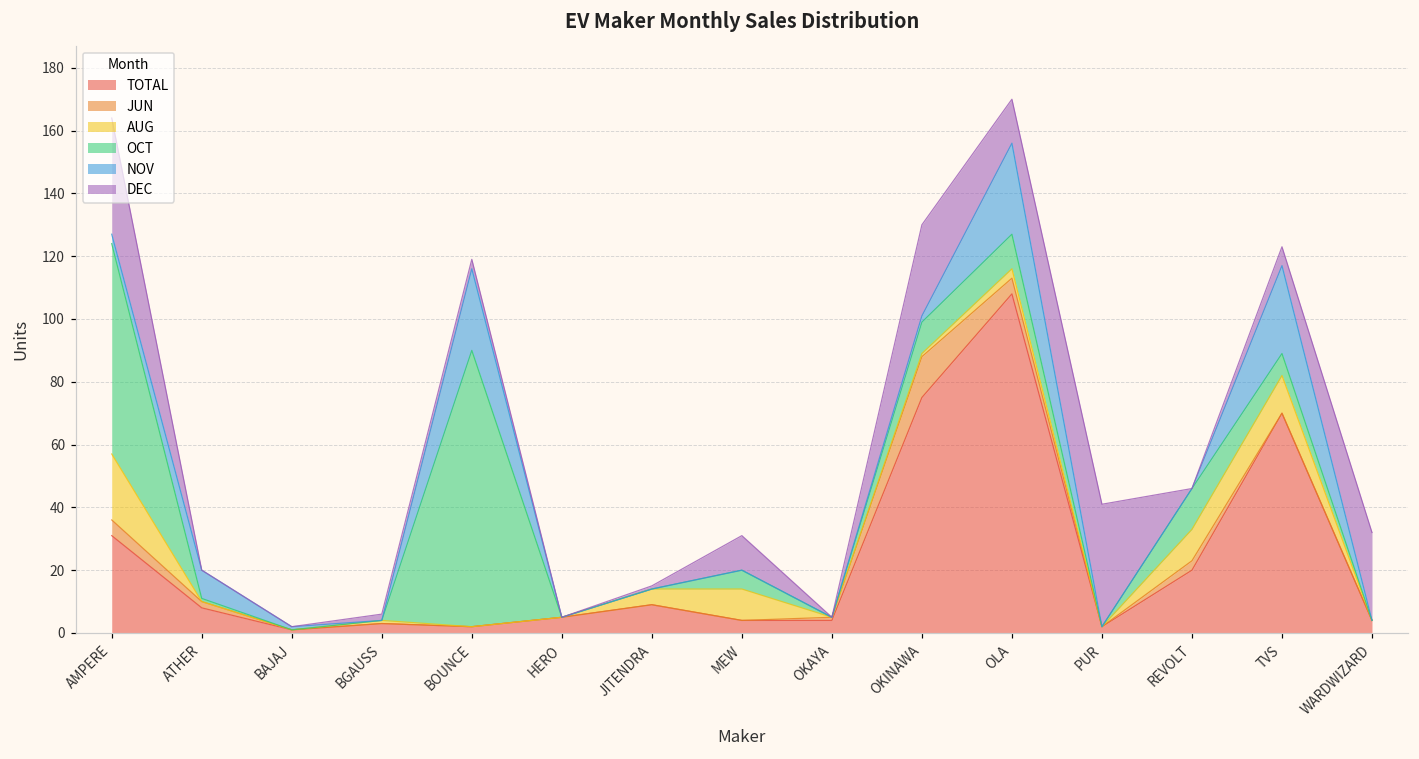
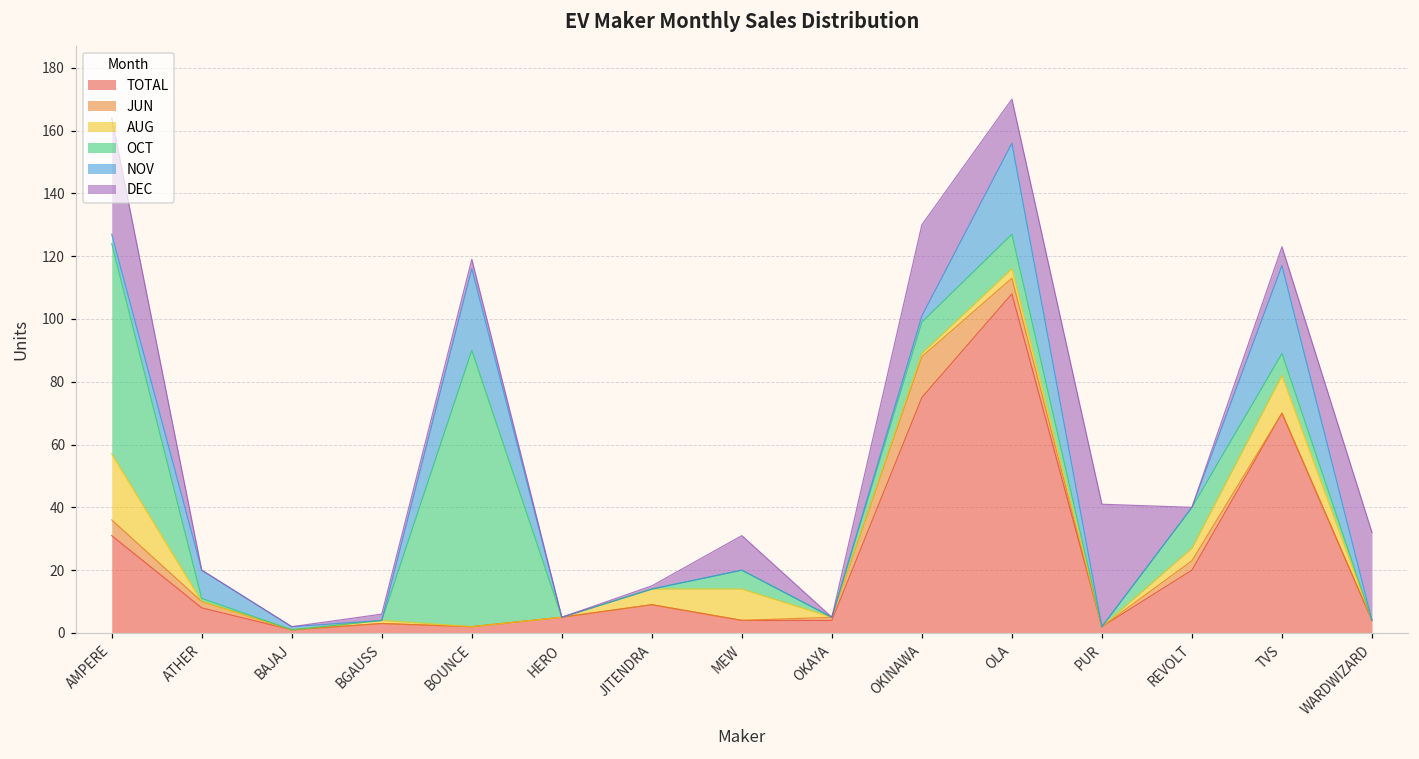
AUG, REVOLT: 10 -> 4
